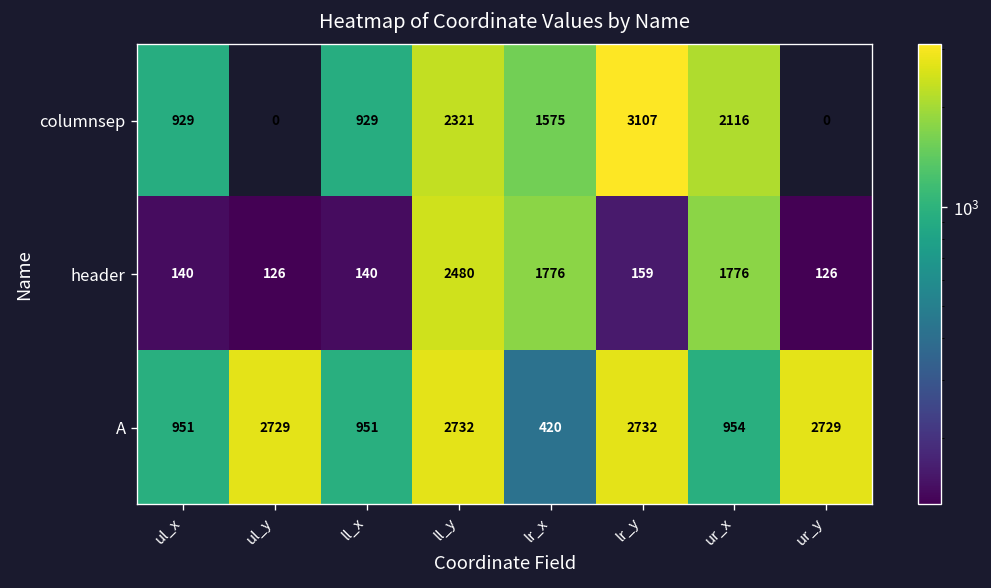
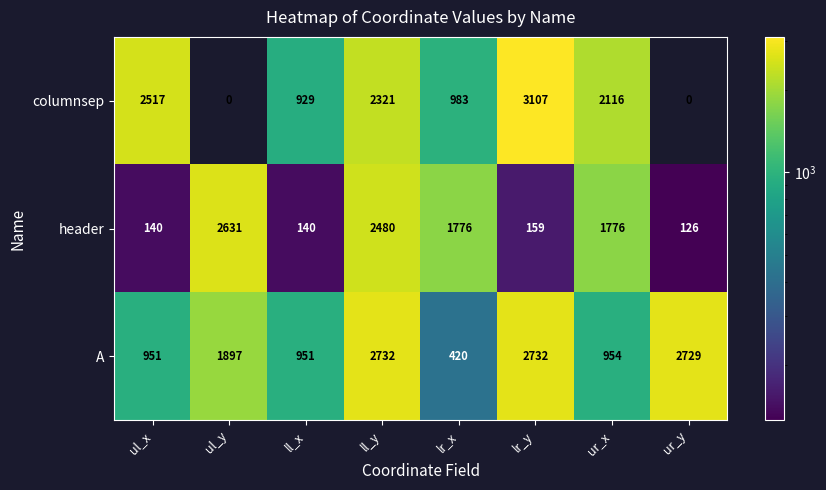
columnsep, ul_x: 929 -> 2517
columnsep, lr_x: 1575 -> 983
header, ul_y: 126 -> 2631
A, ul_y: 2729 -> 1897
